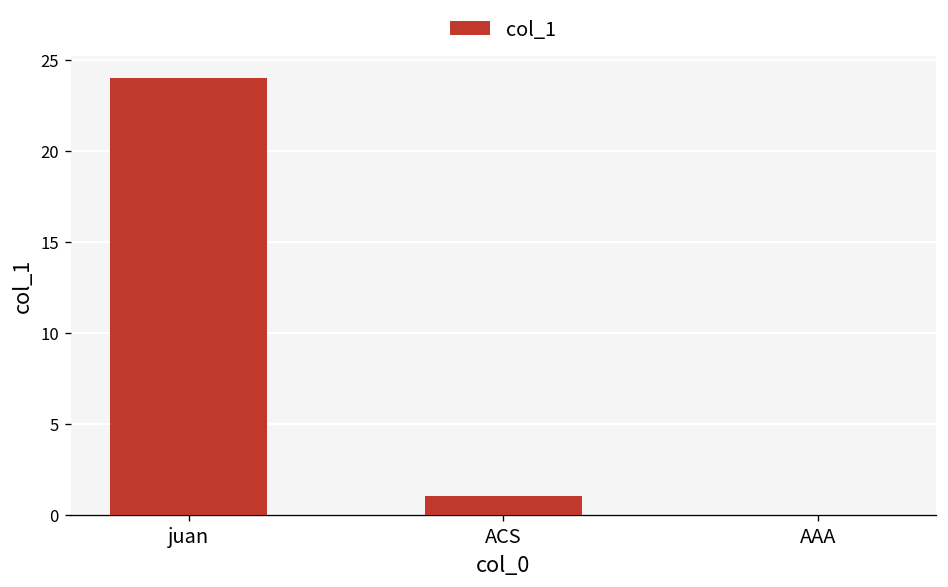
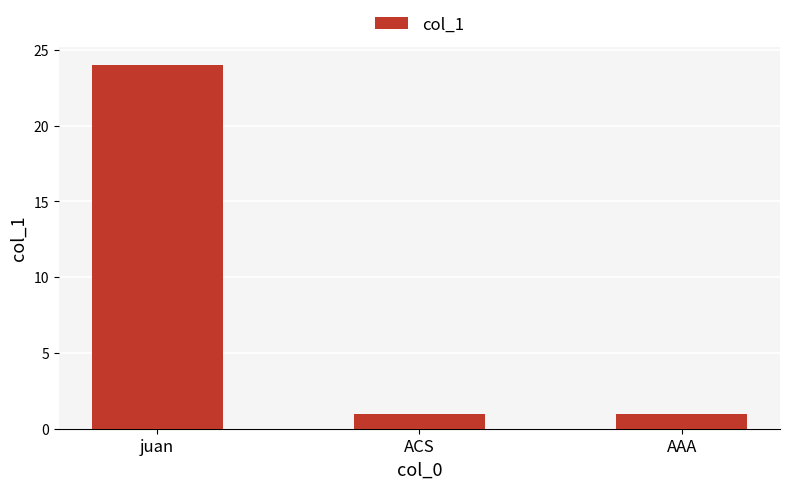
AAA: 0 -> 1
